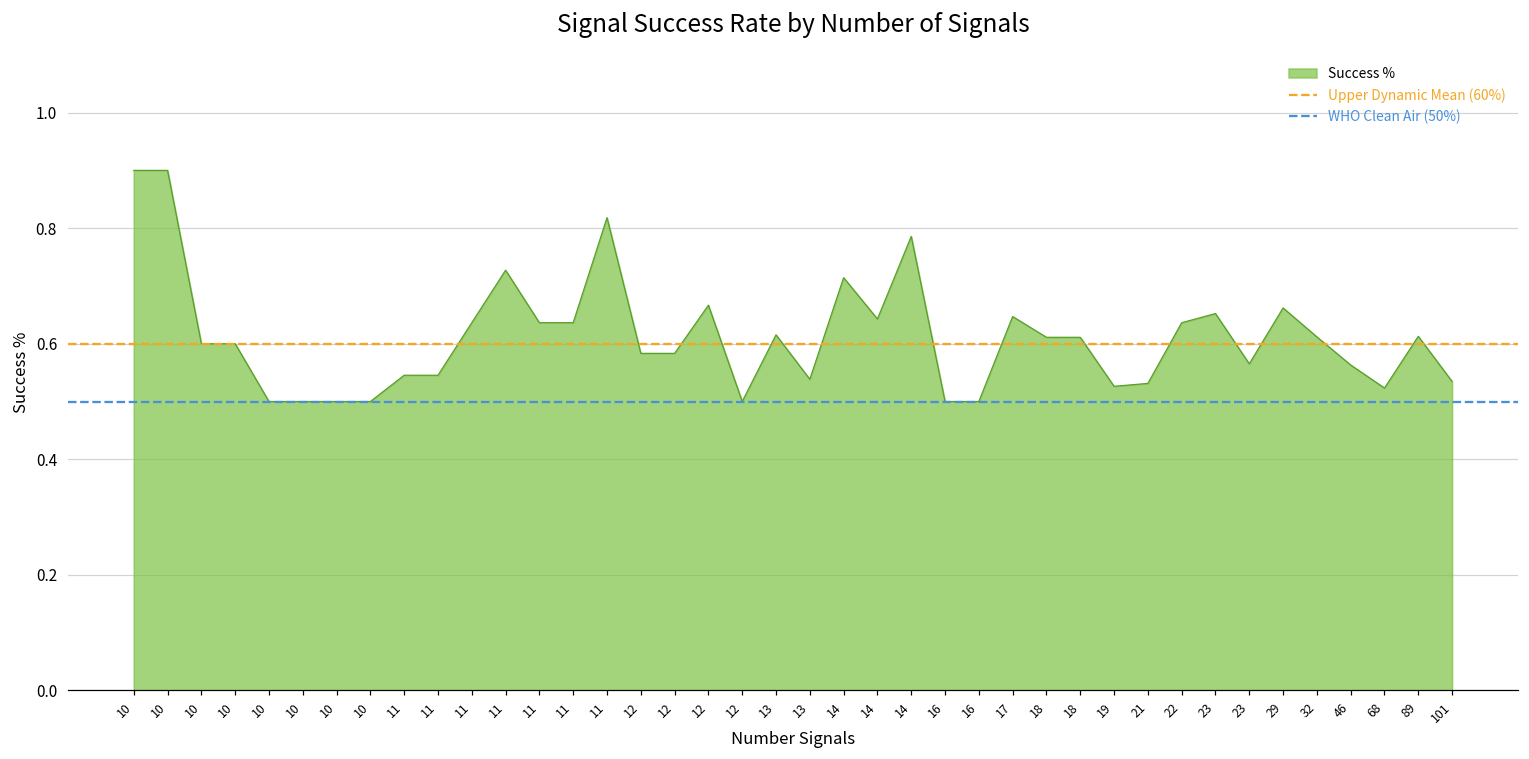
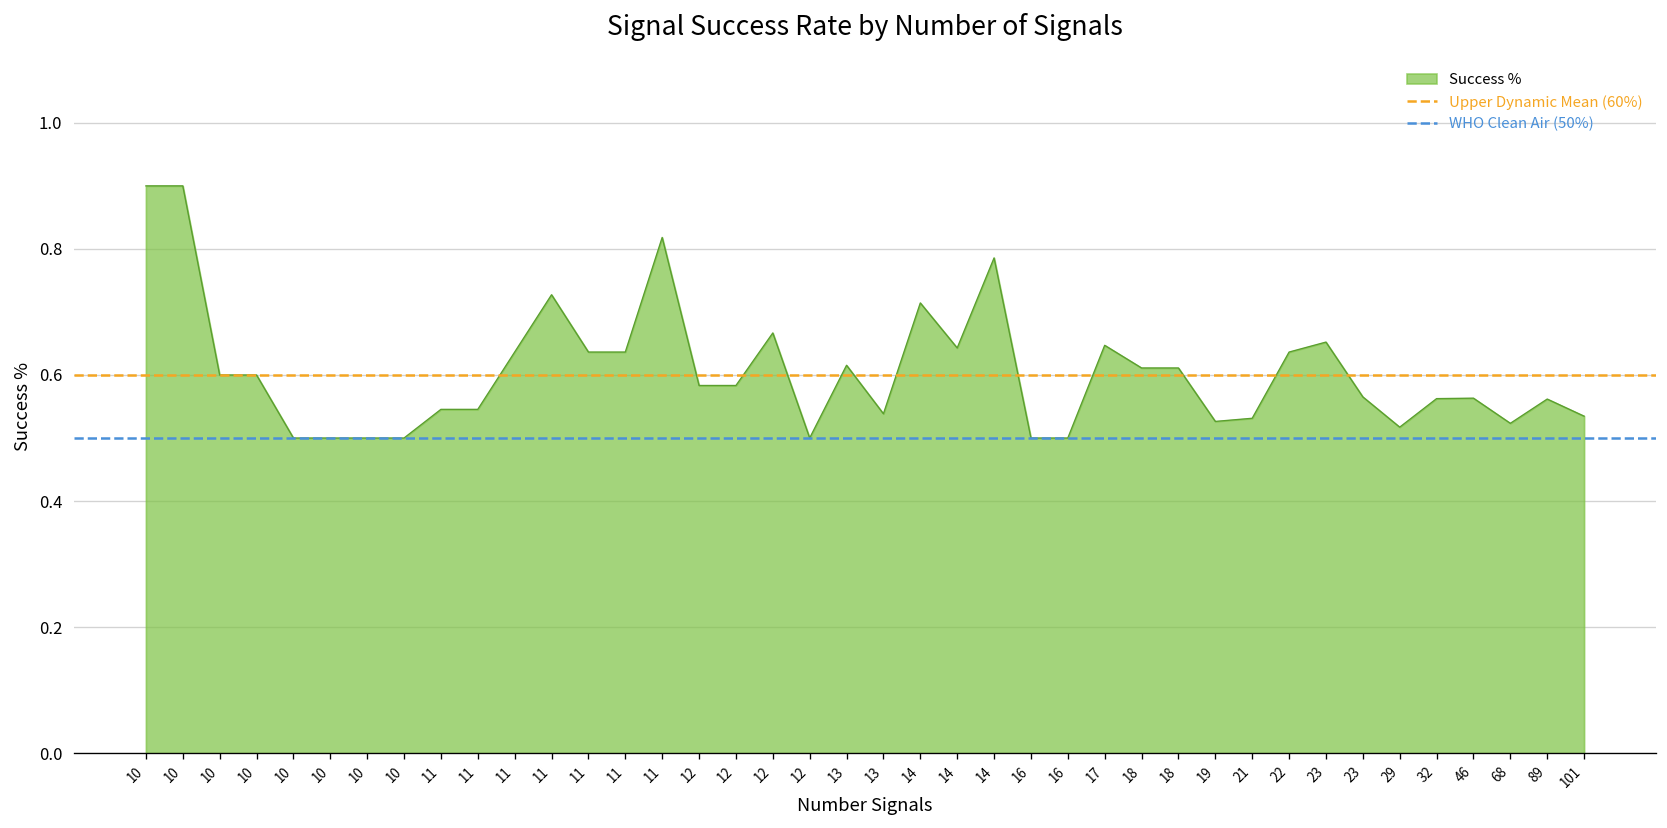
29: 0.66 -> 0.52
32: 0.61 -> 0.56
89: 0.61 -> 0.56
